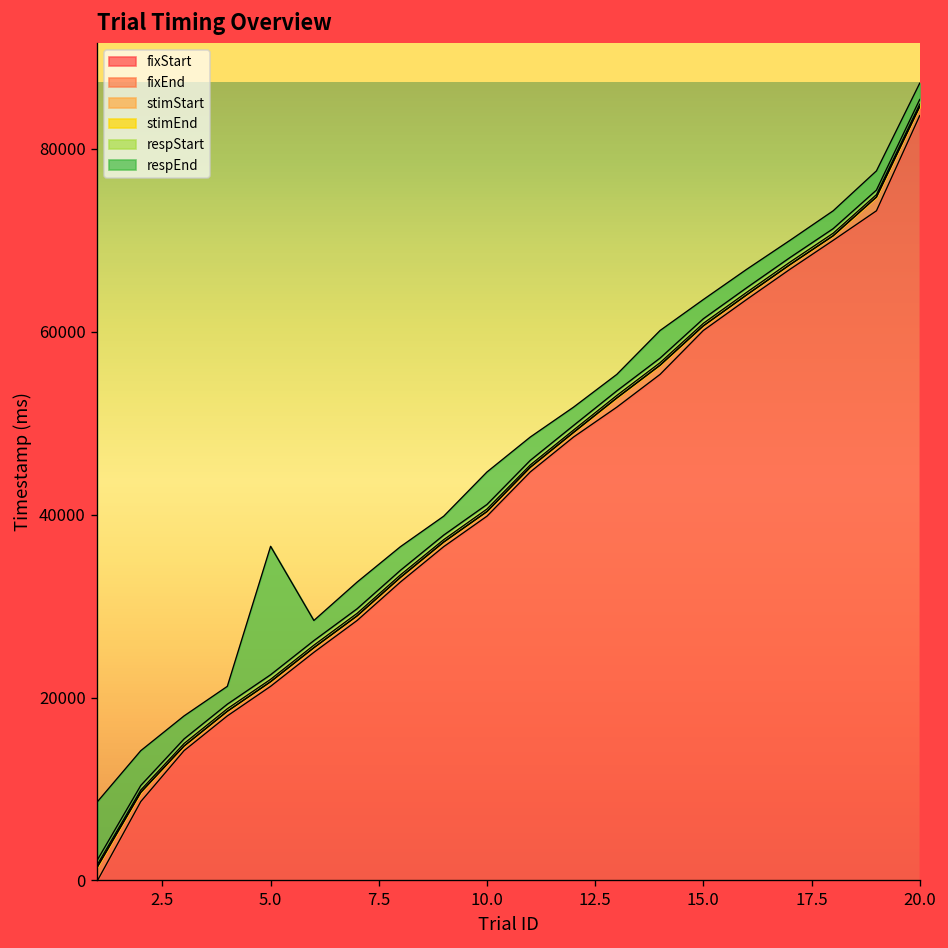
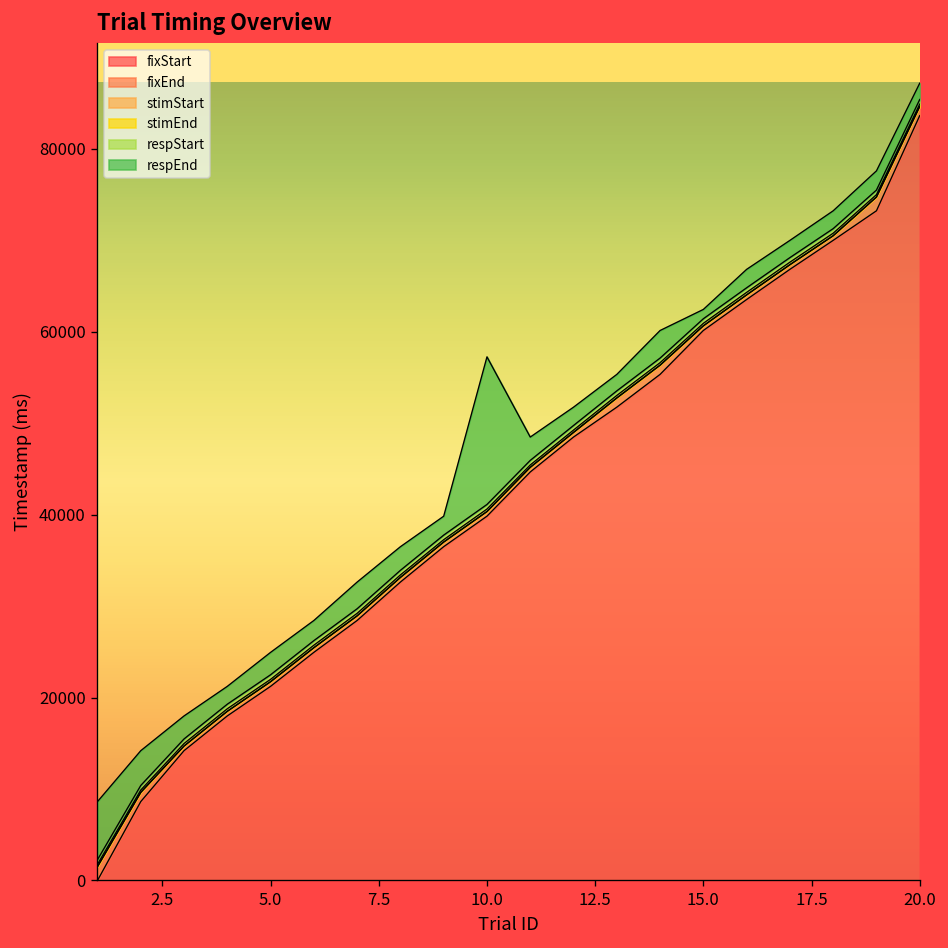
respEnd, 5.0: 37000 -> 25000
respEnd, 10.0: 45000 -> 57000
respEnd, 15.0: 64000 -> 62000
